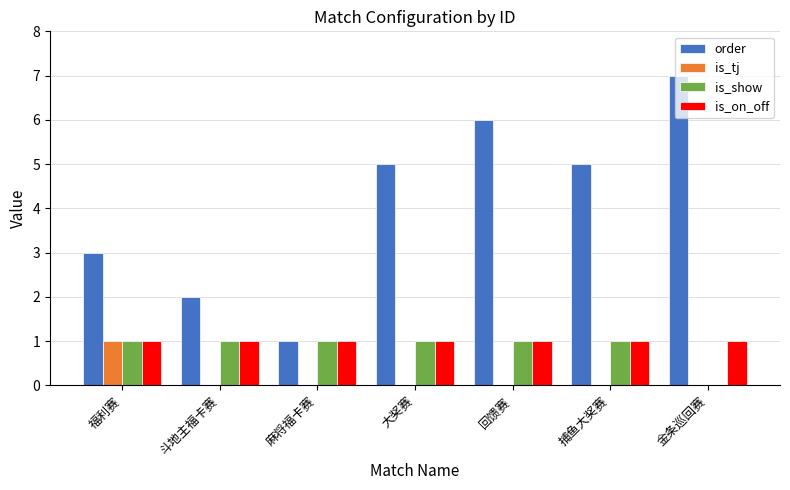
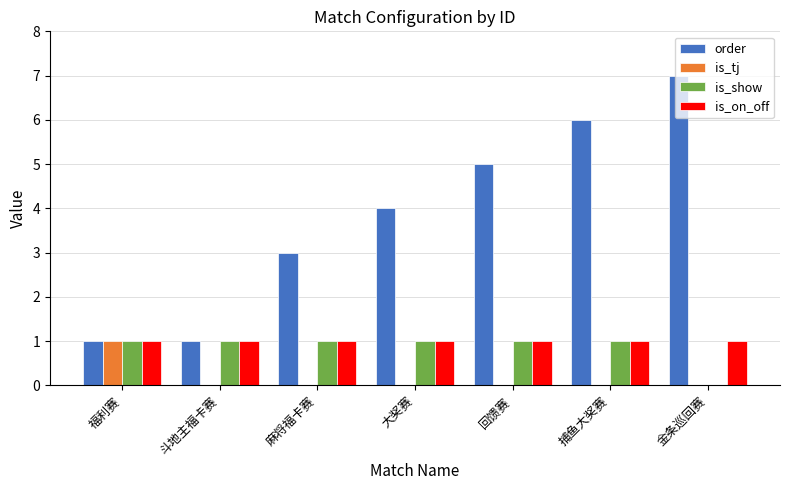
order, 福利赛: 3 -> 1
order, 斗地主福卡赛: 2 -> 1
order, 麻将福卡赛: 1 -> 3
order, 大奖赛: 5 -> 4
order, 回馈赛: 6 -> 5
order, 捕鱼大奖赛: 5 -> 6
